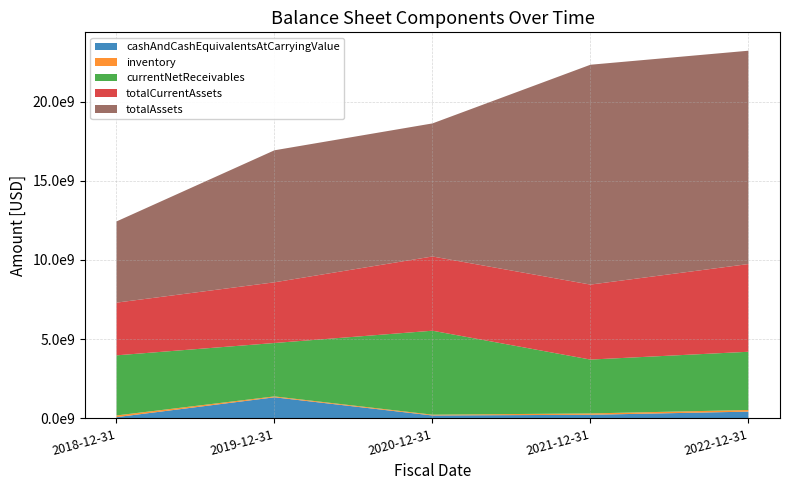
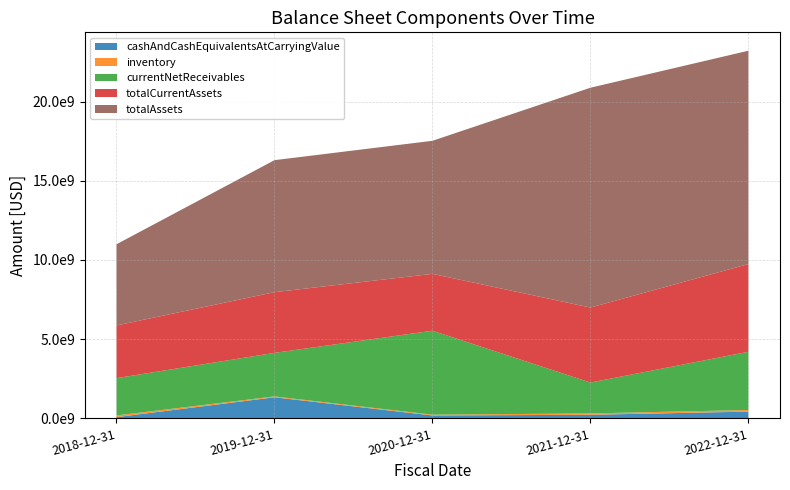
currentNetReceivables, 2018-12-31: 3800000000 -> 2400000000
currentNetReceivables, 2019-12-31: 3400000000 -> 2700000000
totalCurrentAssets, 2020-12-31: 4700000000 -> 3600000000
currentNetReceivables, 2021-12-31: 3400000000 -> 1900000000
